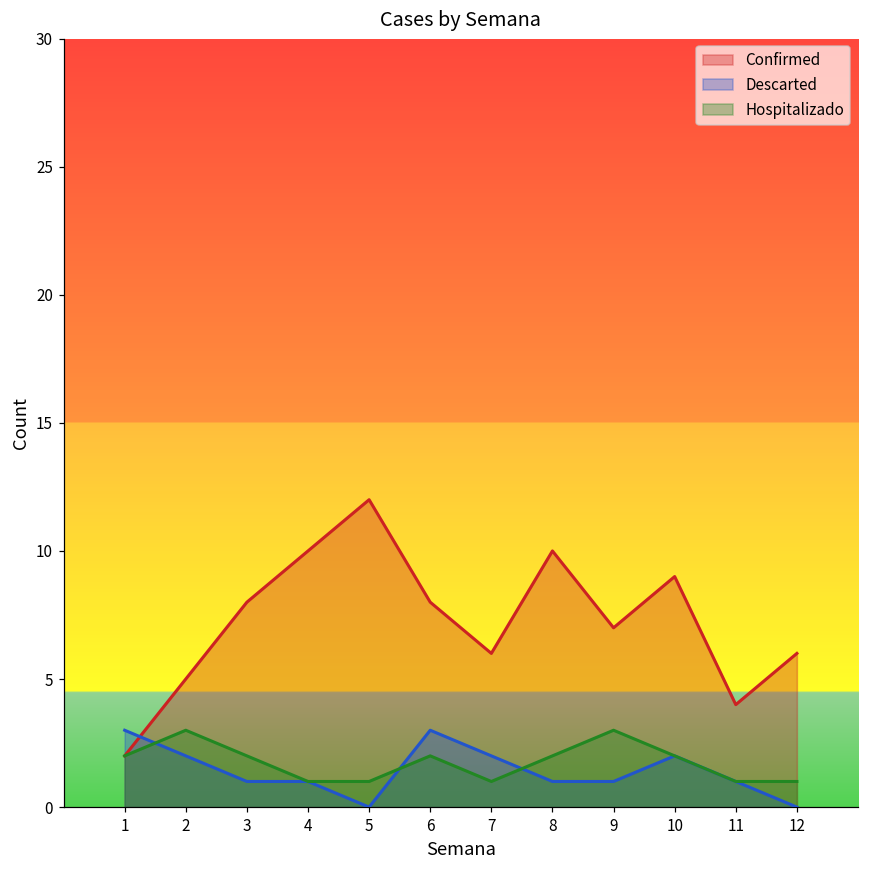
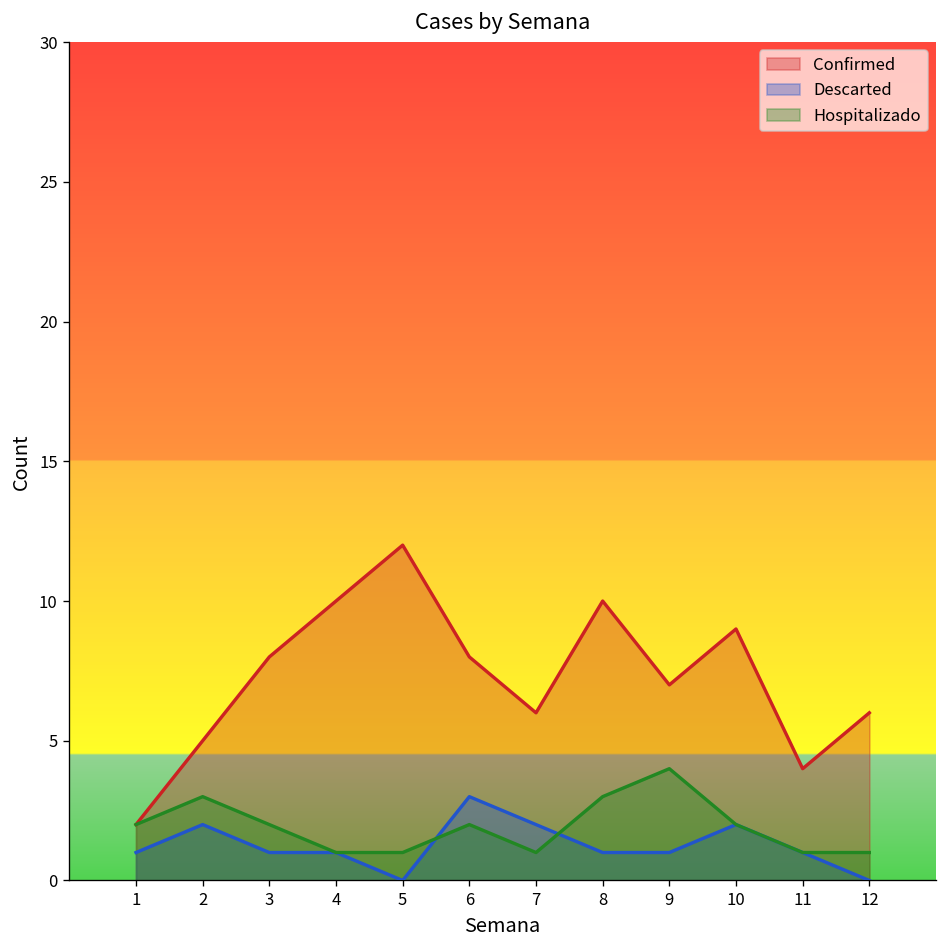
Descarted, 1: 3 -> 1
Hospitalizado, 8: 2 -> 3
Hospitalizado, 9: 3 -> 4
